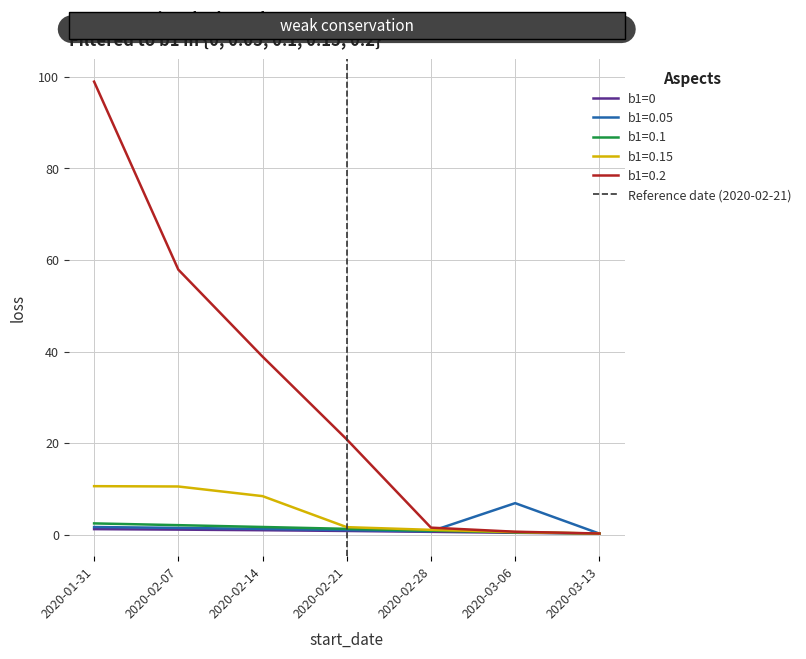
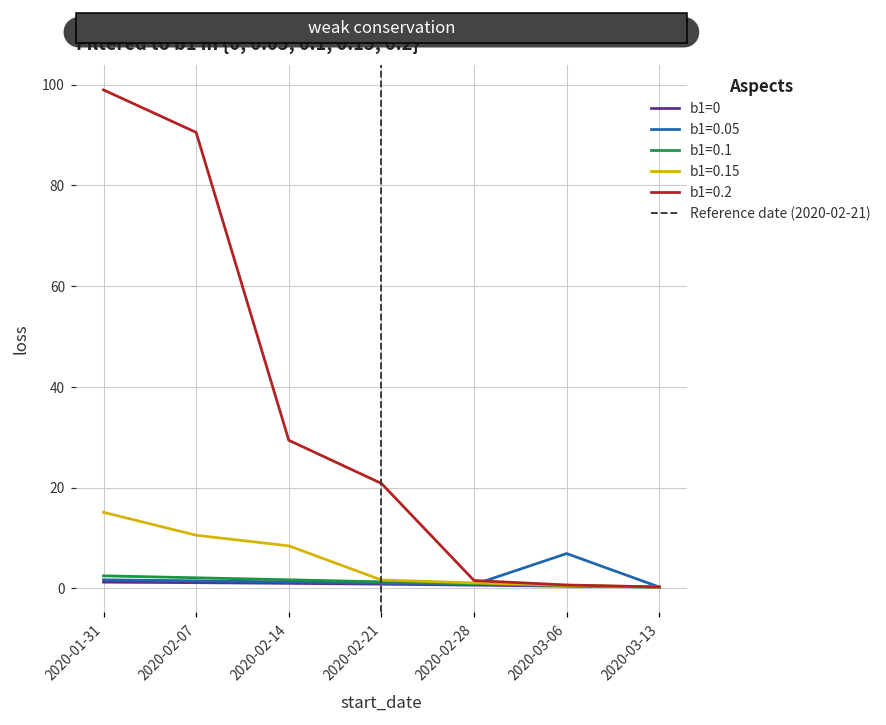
b1=0.15, 2020-01-31: 11 -> 15
b1=0.2, 2020-02-07: 58 -> 91
b1=0.2, 2020-02-14: 39 -> 29
